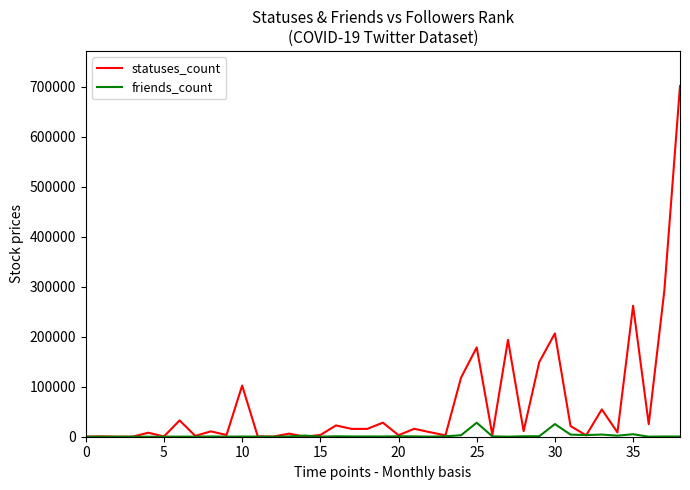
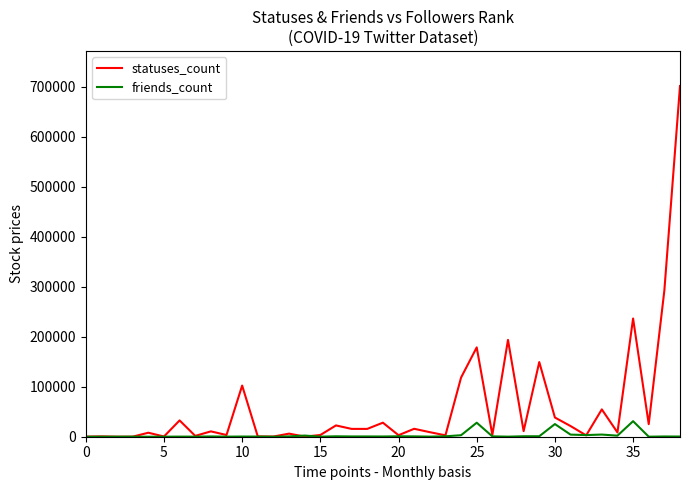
statuses_count, 30: 210000 -> 40000
statuses_count, 35: 260000 -> 240000
friends_count, 35: 10000 -> 30000
